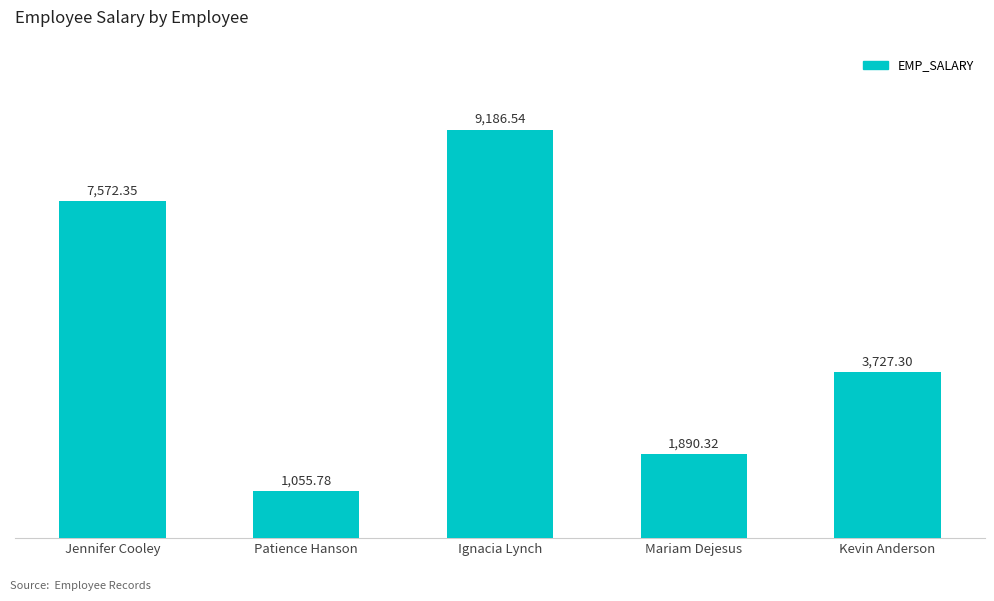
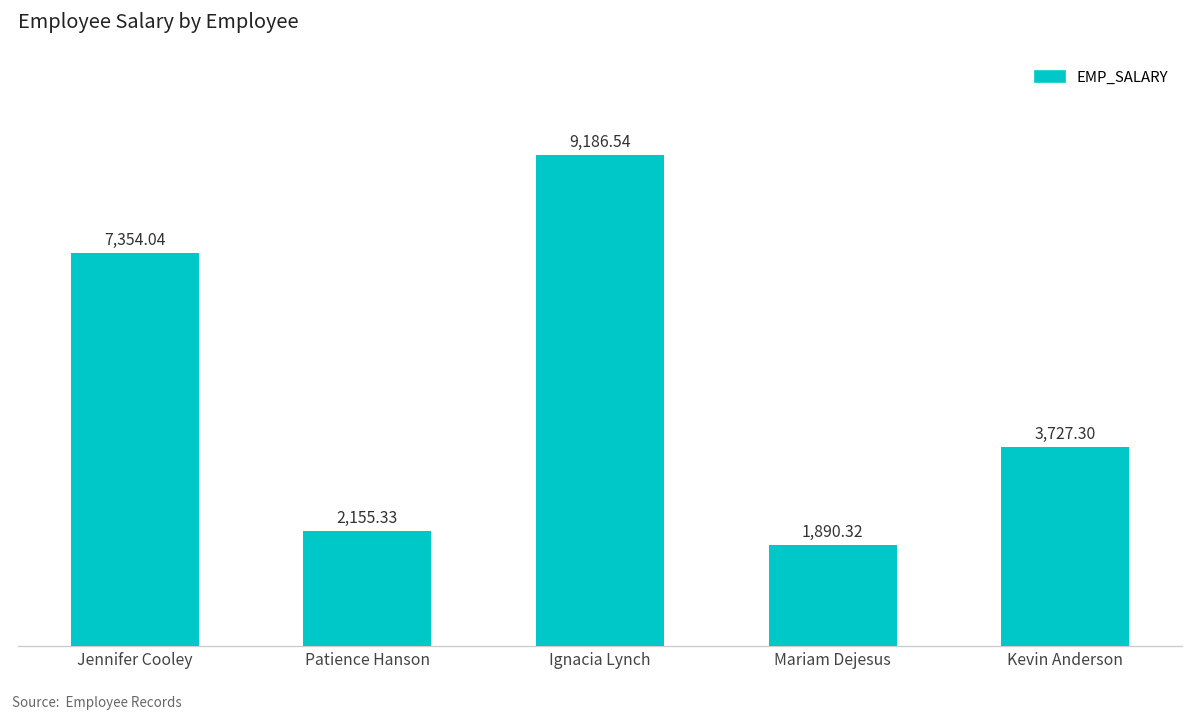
Jennifer Cooley: 7,572.35 -> 7,354.04
Patience Hanson: 1,055.78 -> 2,155.33
